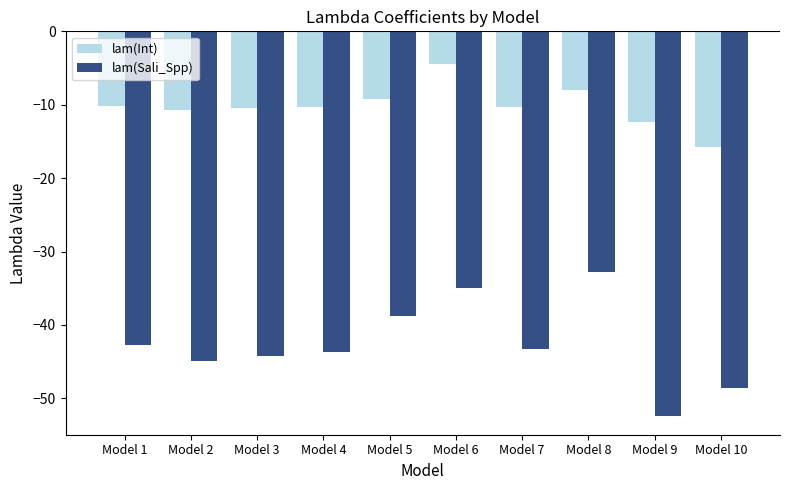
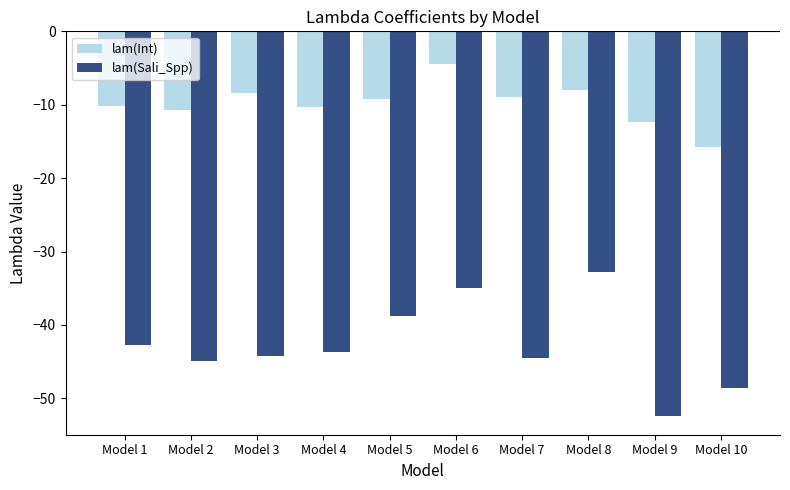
lam(Int), Model 3: -10 -> -8
lam(Int), Model 7: -10 -> -9
lam(Sali_Spp), Model 7: -43 -> -44
